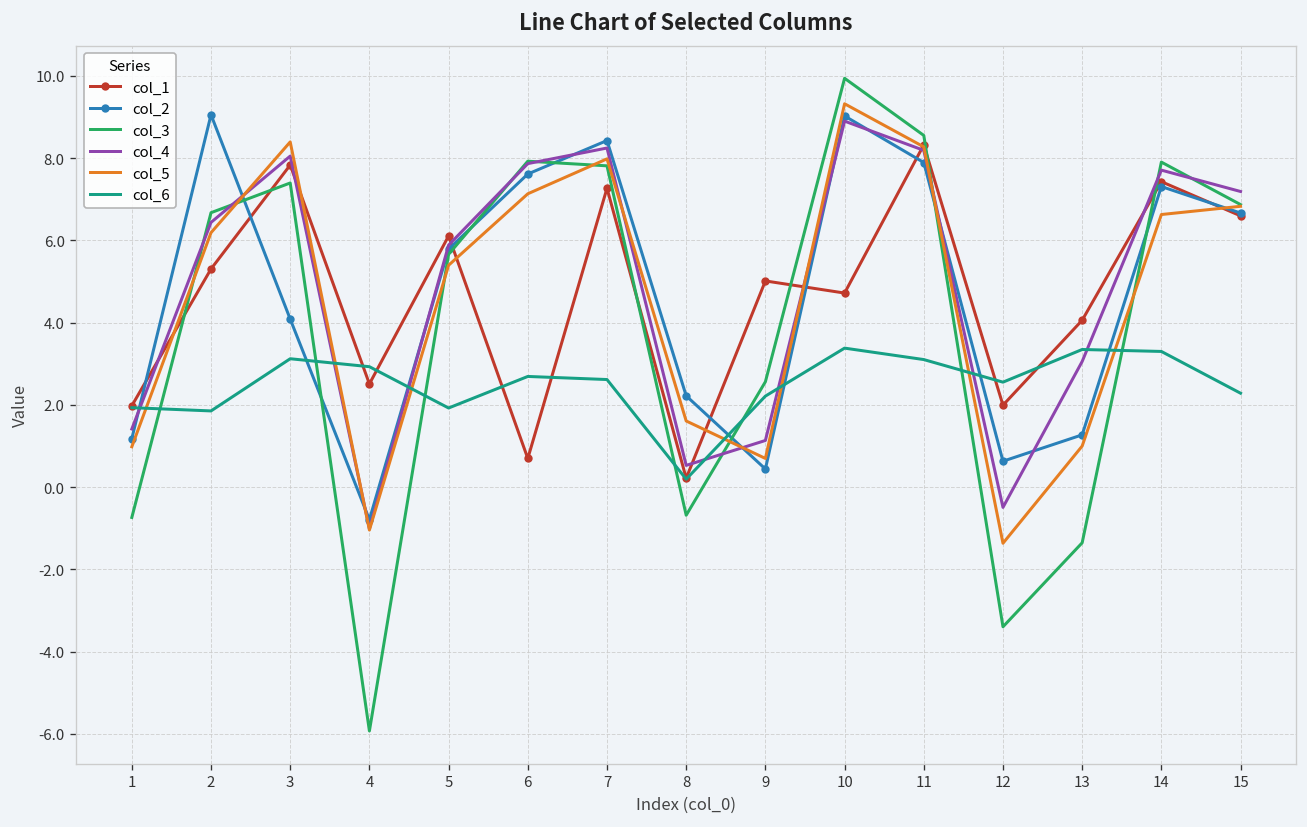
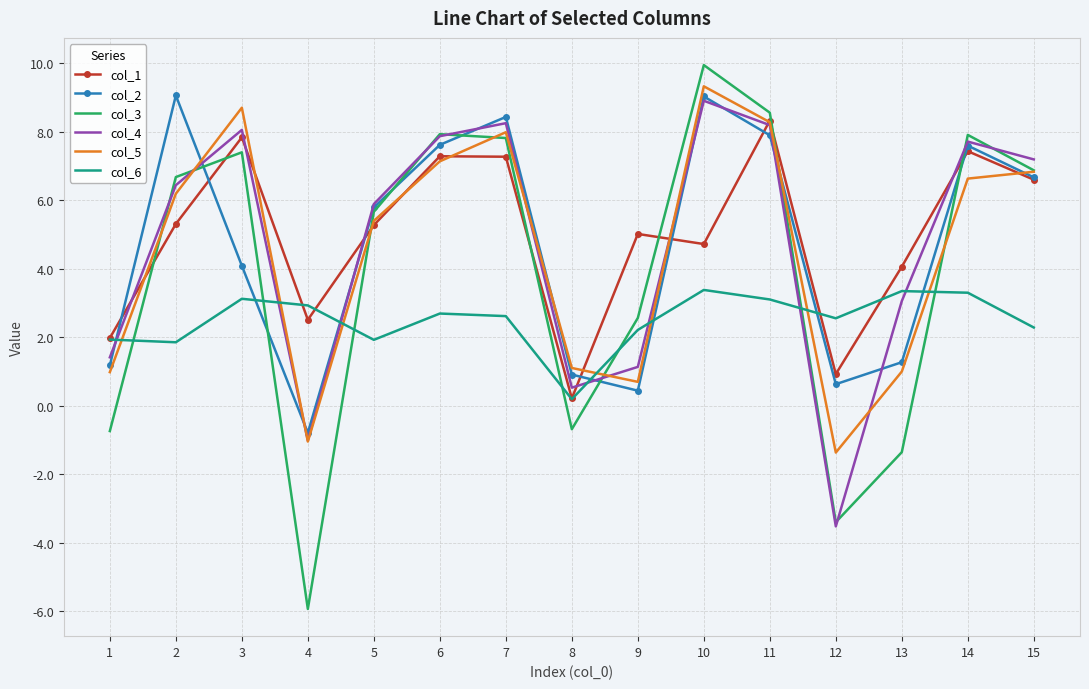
col_5, 3: 8.4 -> 8.7
col_1, 5: 6.1 -> 5.3
col_1, 6: 0.7 -> 7.3
col_2, 8: 2.2 -> 0.9
col_5, 8: 1.6 -> 1.1
col_1, 12: 2.0 -> 0.9
col_4, 12: -0.5 -> -3.5
col_2, 14: 7.3 -> 7.6
